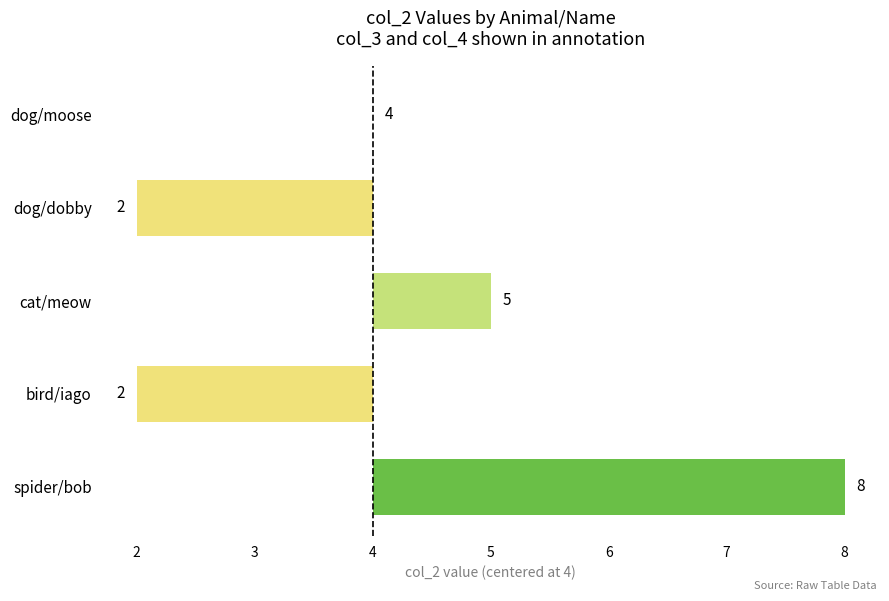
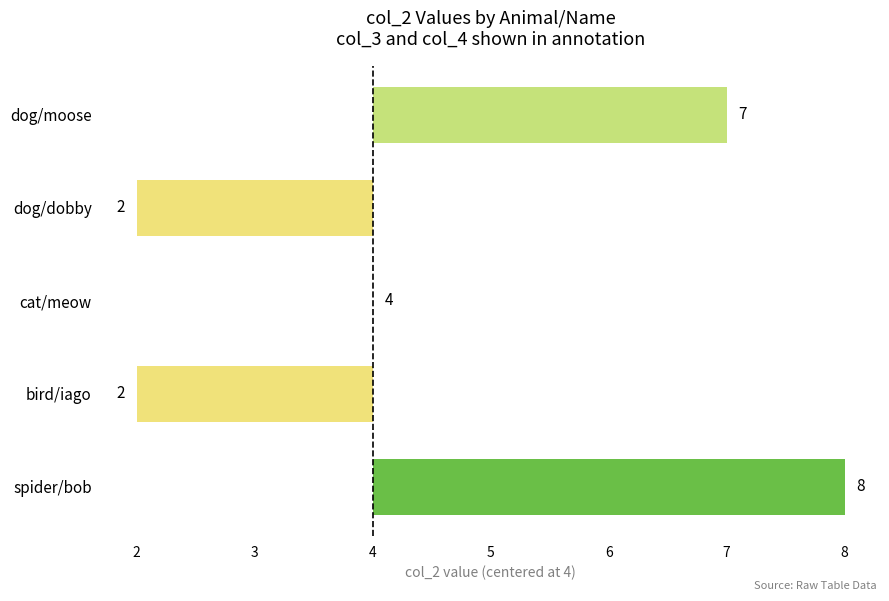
dog/moose: 4 -> 7
cat/meow: 5 -> 4
